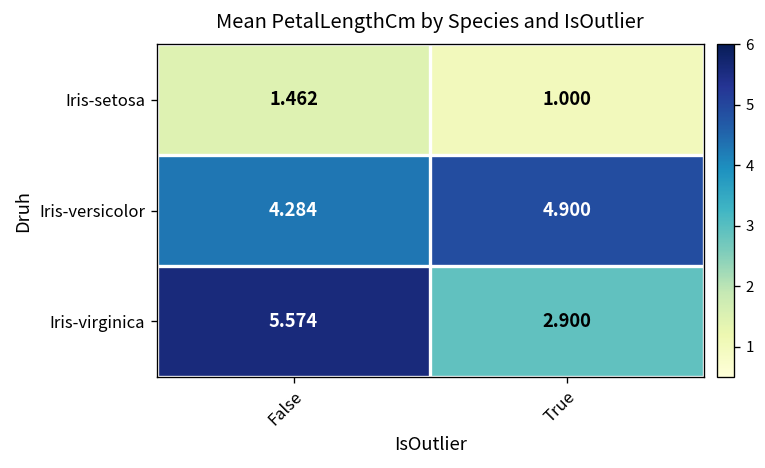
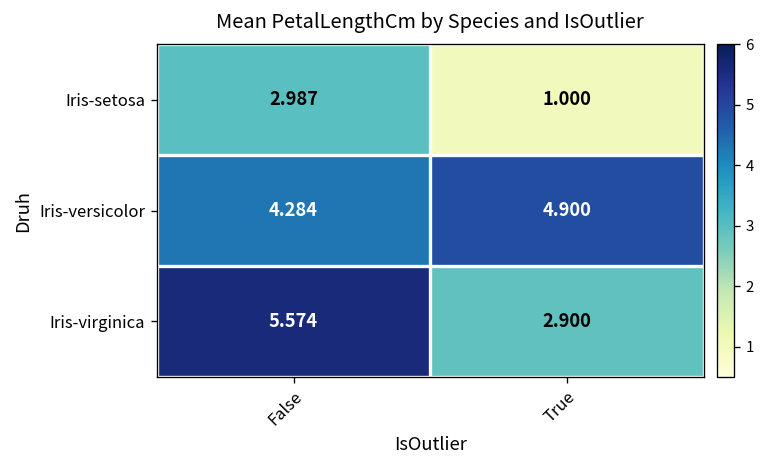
Iris-setosa, False: 1.462 -> 2.987
